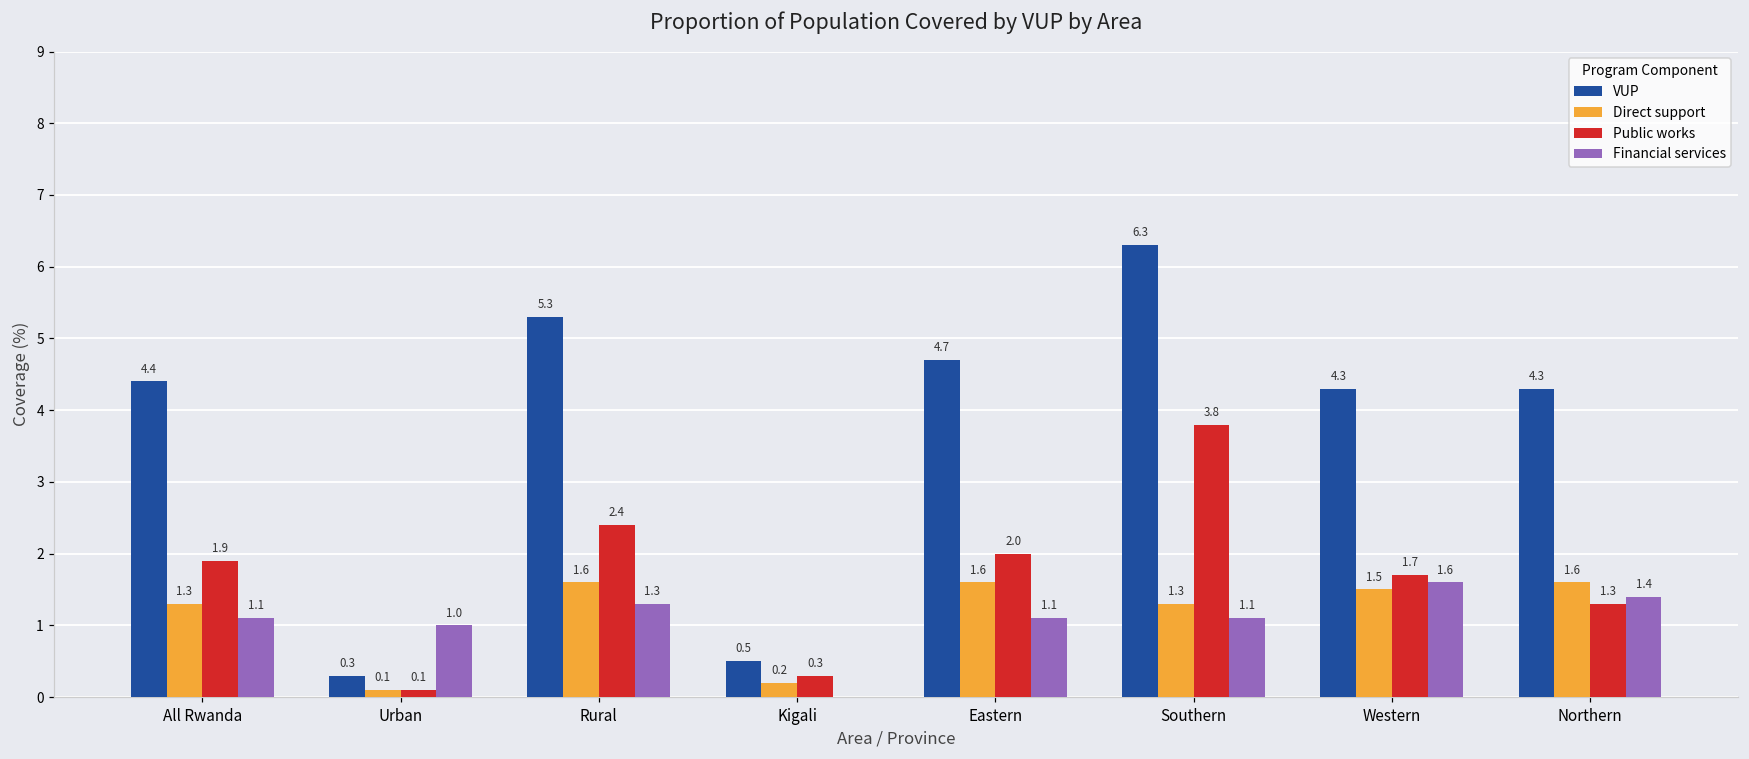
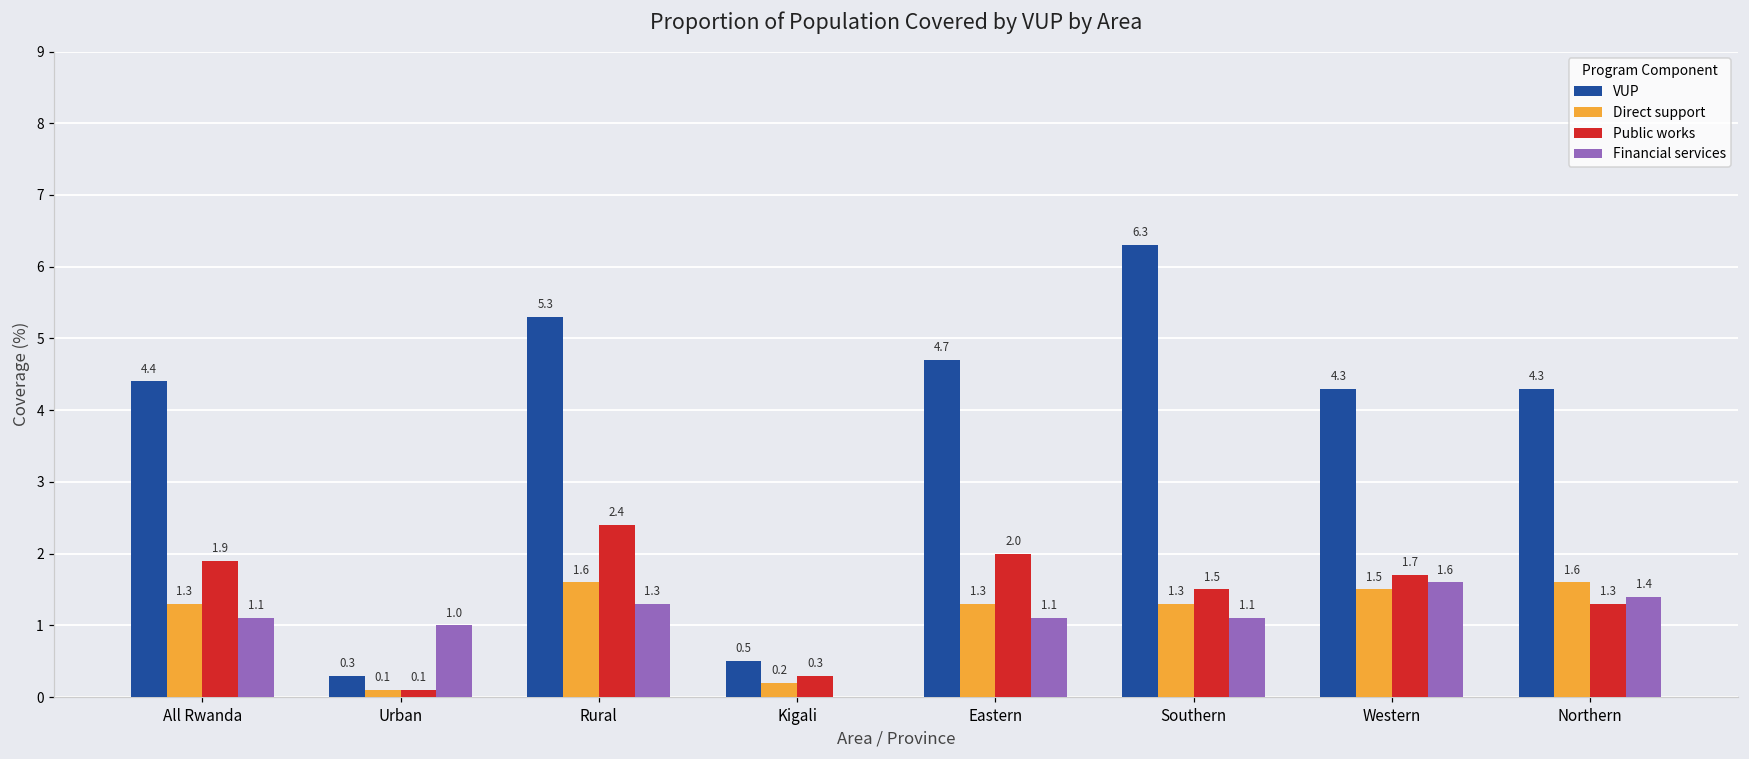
Direct support, Eastern: 1.6 -> 1.3
Public works, Southern: 3.8 -> 1.5
